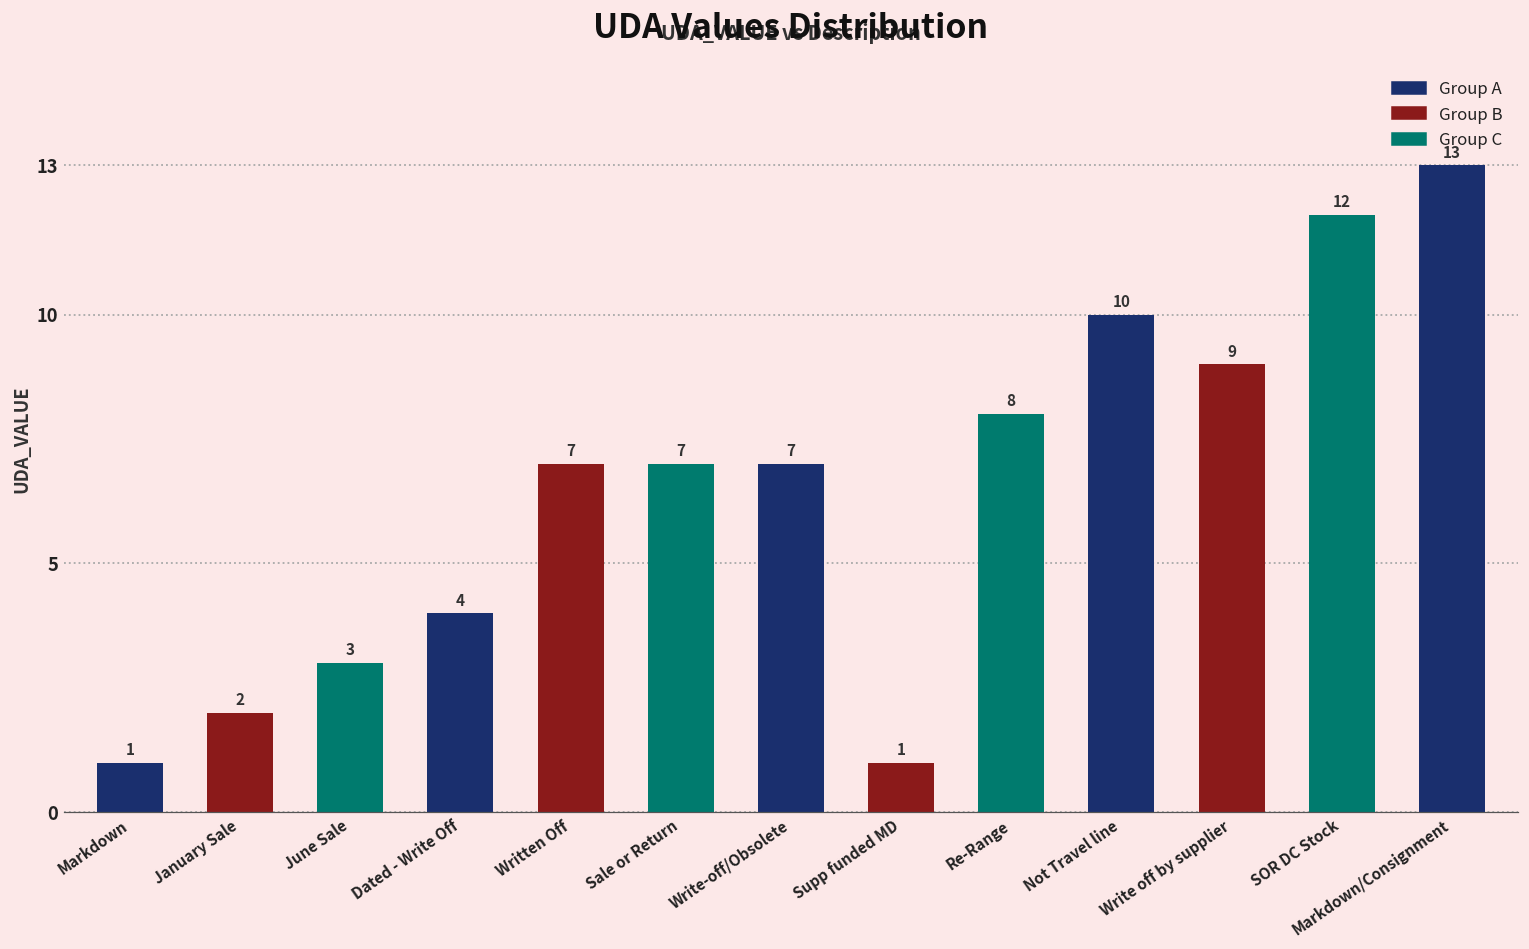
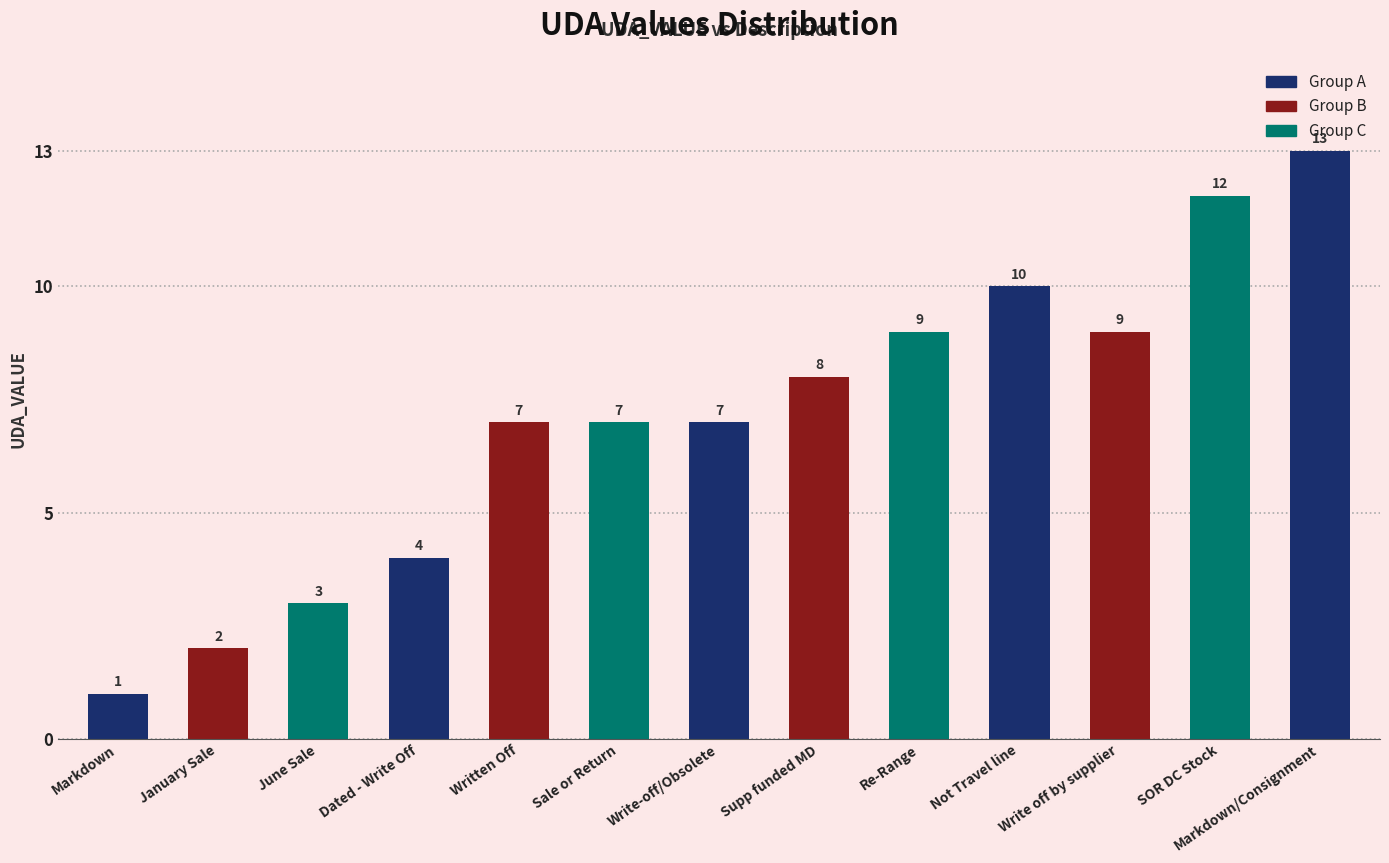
Supp funded MD: 1 -> 8
Re-Range: 8 -> 9
